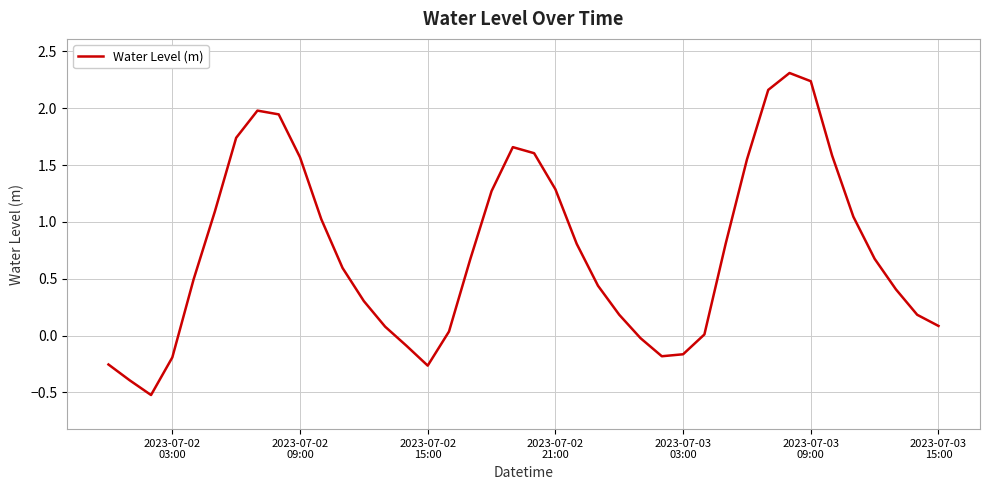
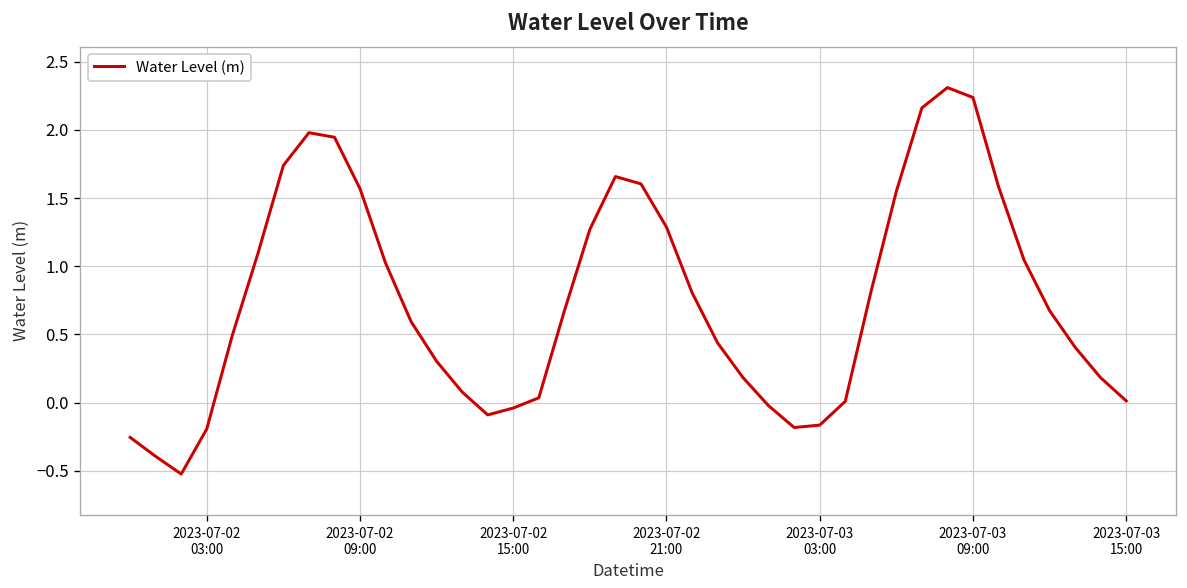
2023-07-02 15:00: -0.26 -> -0.04
2023-07-03 15:00: 0.08 -> 0.01
